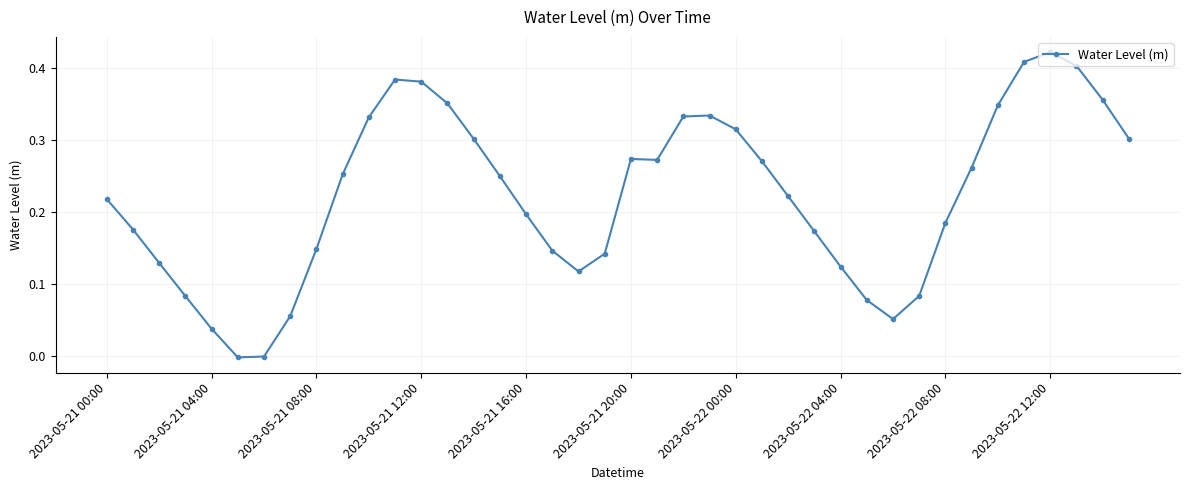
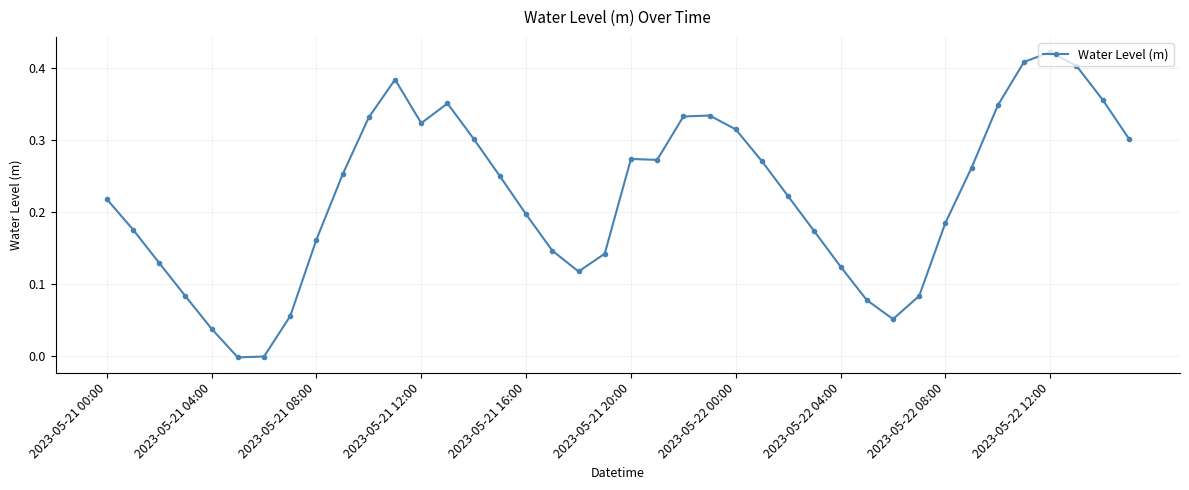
2023-05-21 08:00: 0.15 -> 0.16
2023-05-21 12:00: 0.38 -> 0.32
